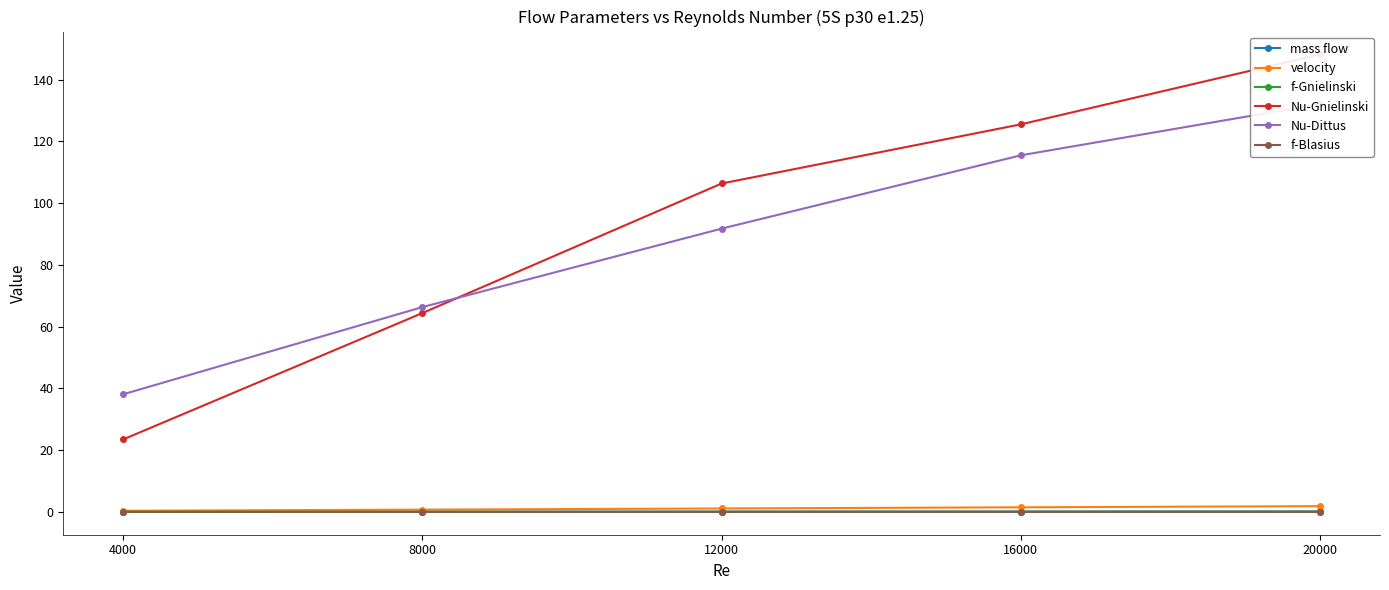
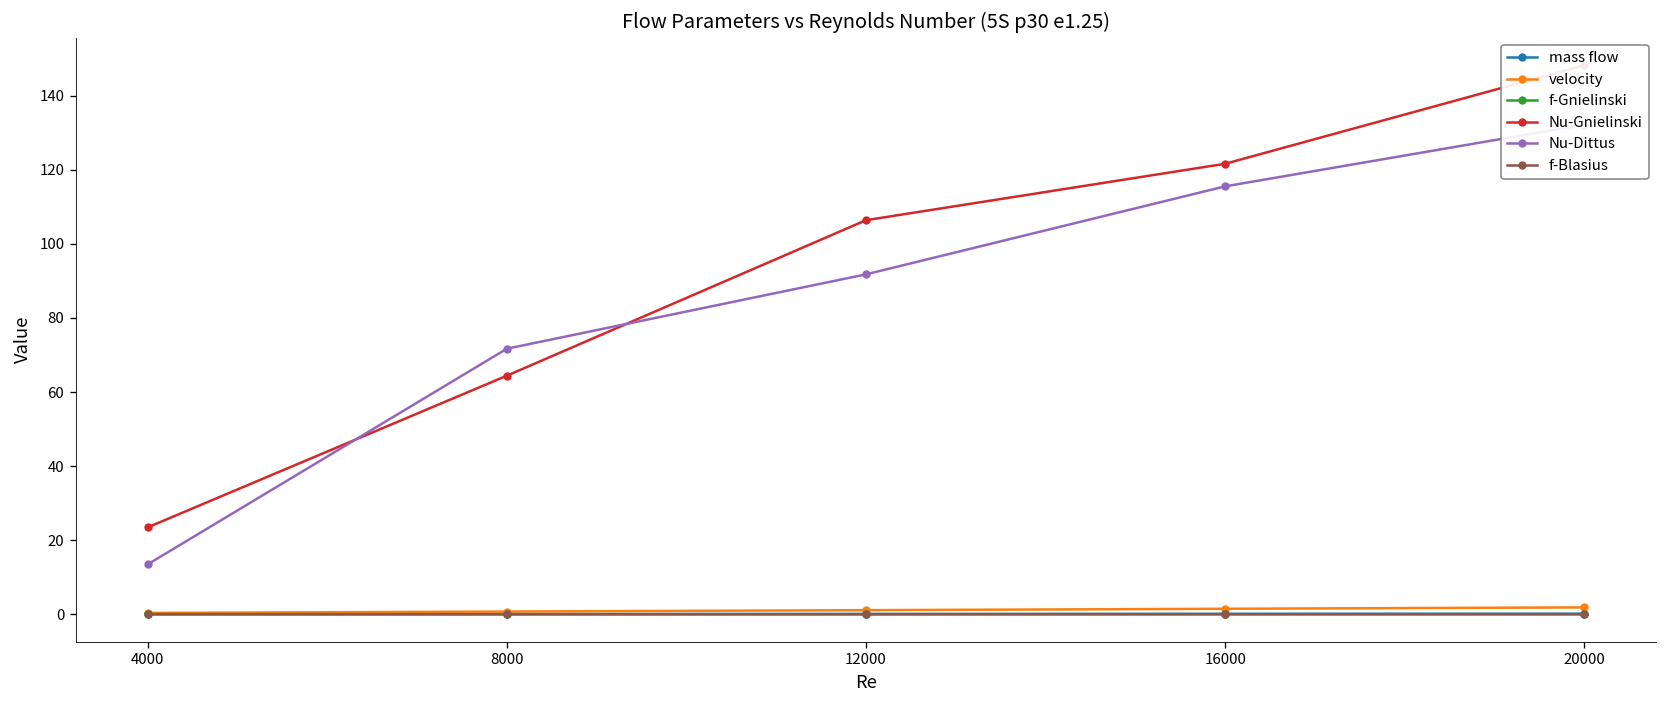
Nu-Dittus, 4000: 38 -> 14
Nu-Dittus, 8000: 66 -> 72
Nu-Gnielinski, 16000: 126 -> 122
